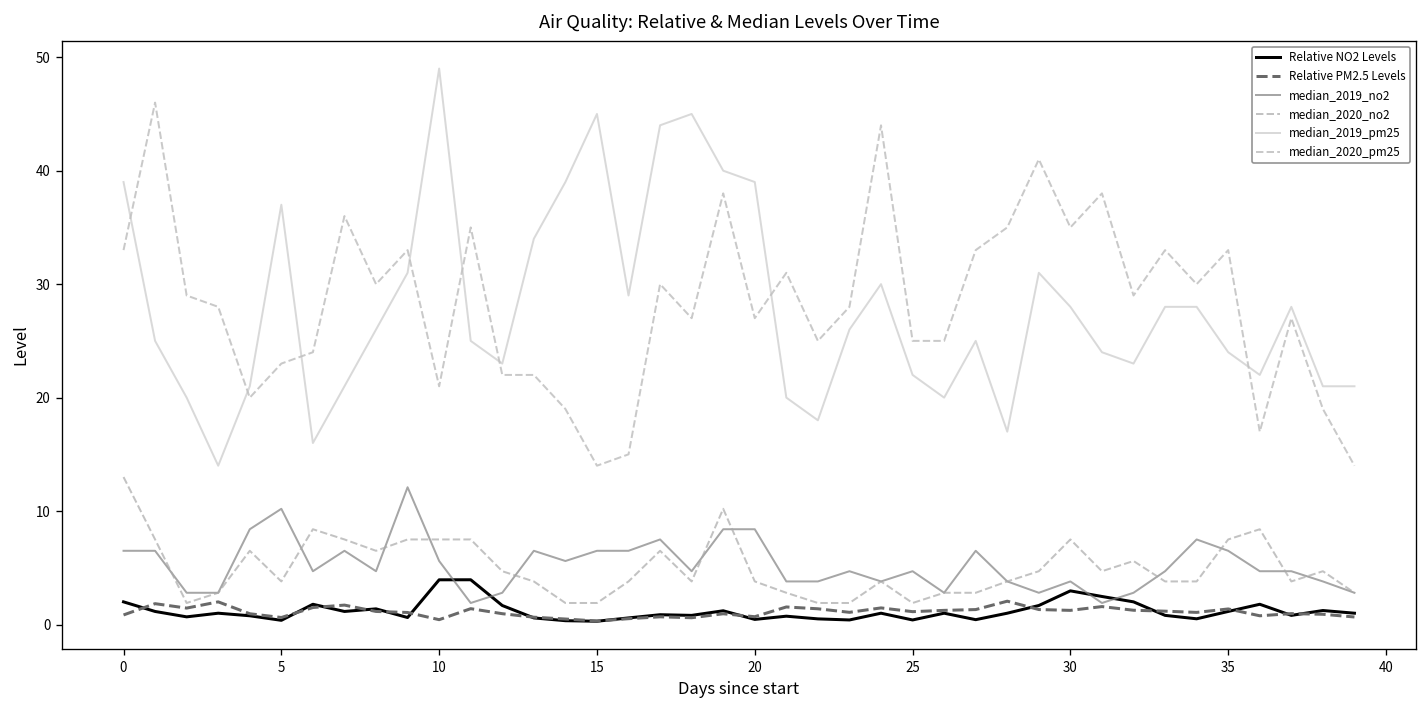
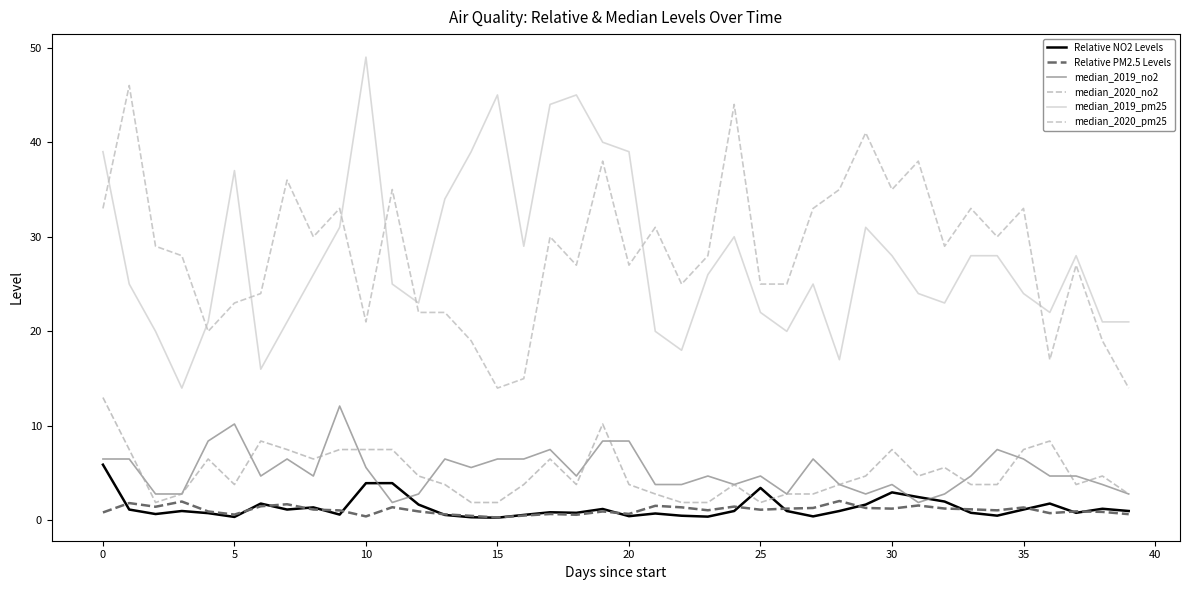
Relative NO2 Levels, 0: 2 -> 6
Relative NO2 Levels, 25: 0 -> 3
